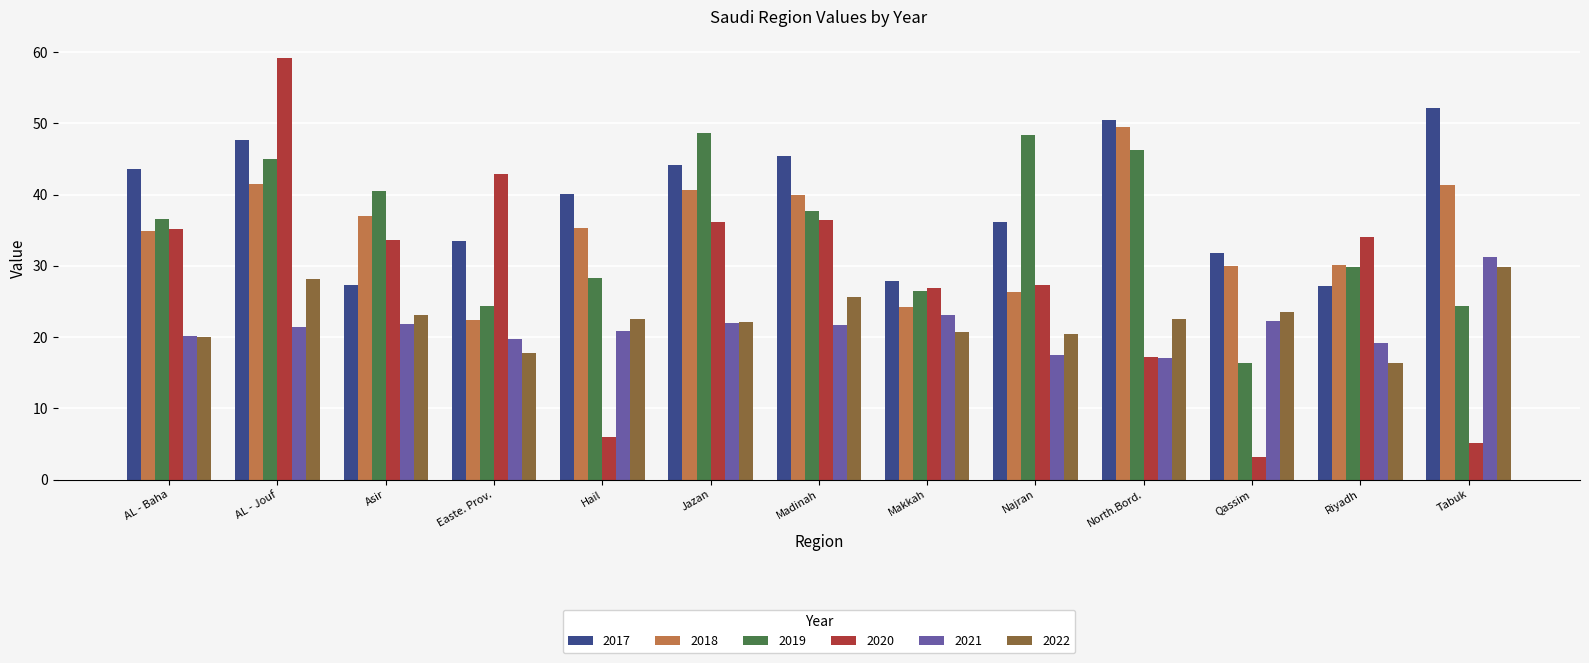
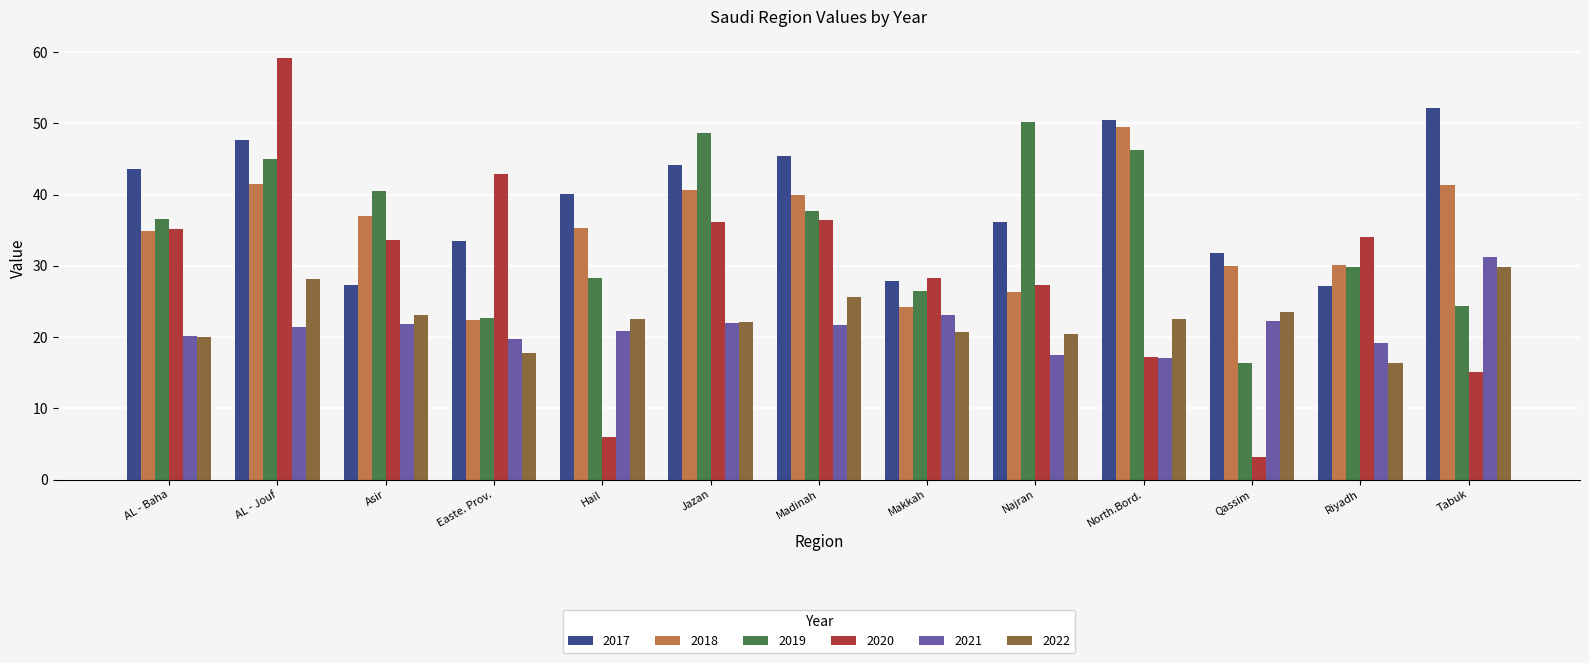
2019, Easte. Prov.: 24 -> 23
2020, Makkah: 27 -> 28
2019, Najran: 48 -> 50
2020, Tabuk: 5 -> 15
